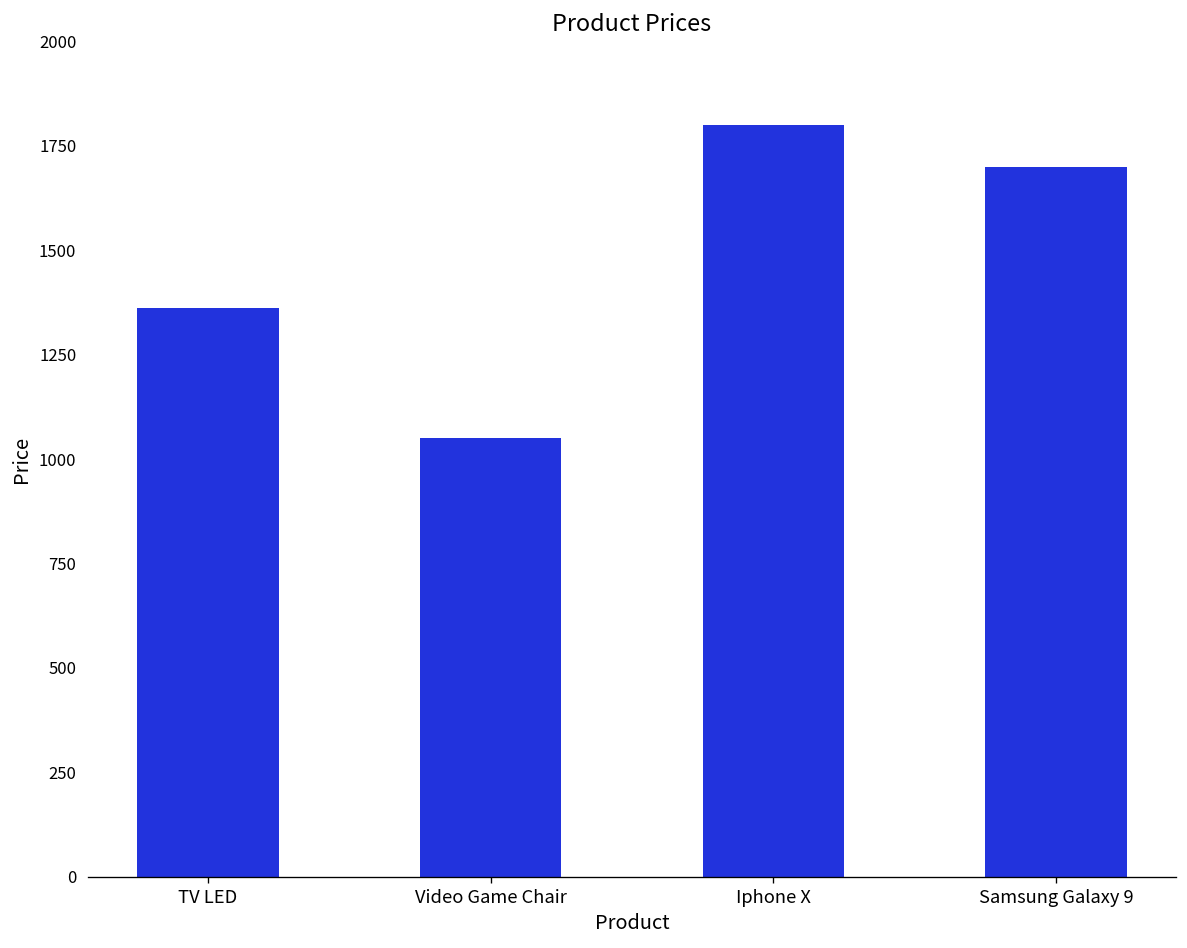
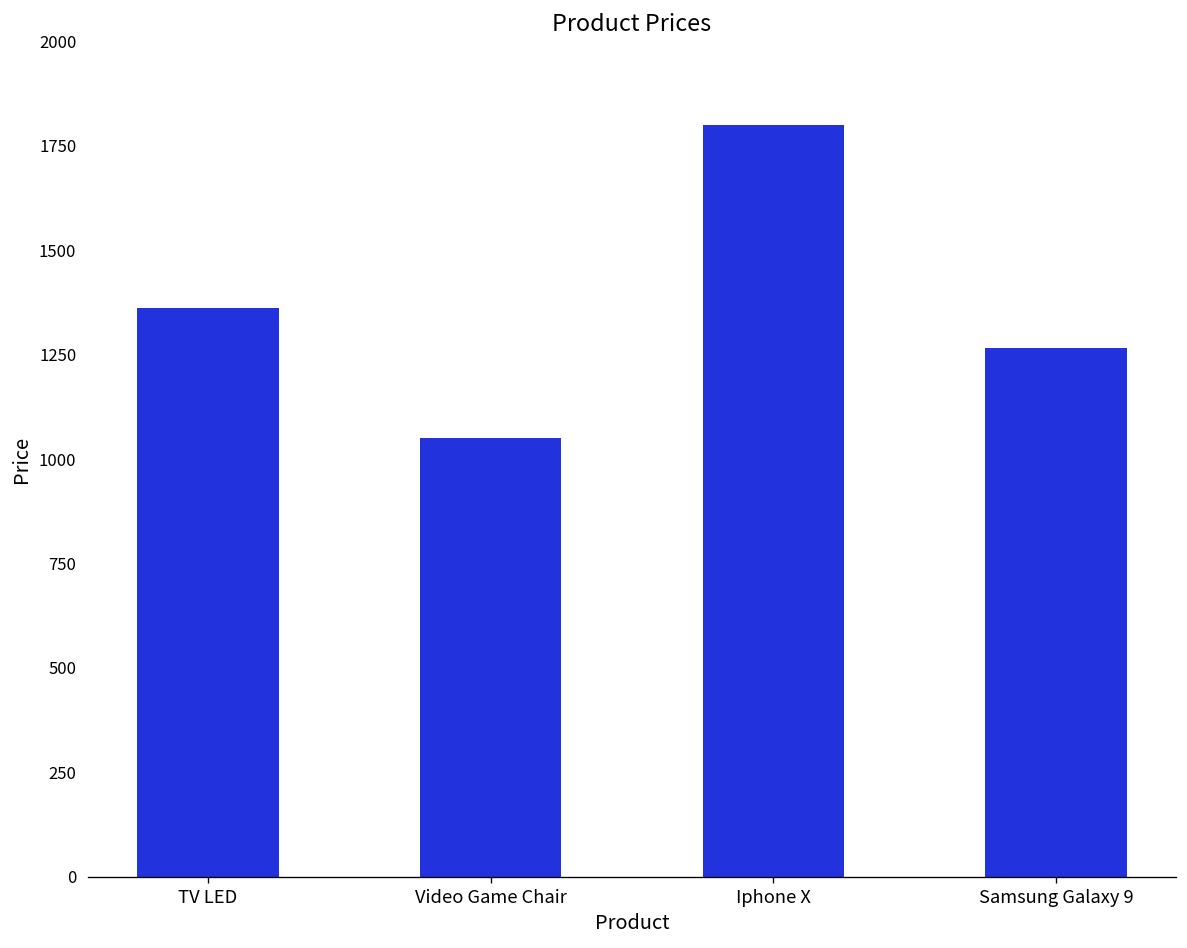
Samsung Galaxy 9: 1700 -> 1270
